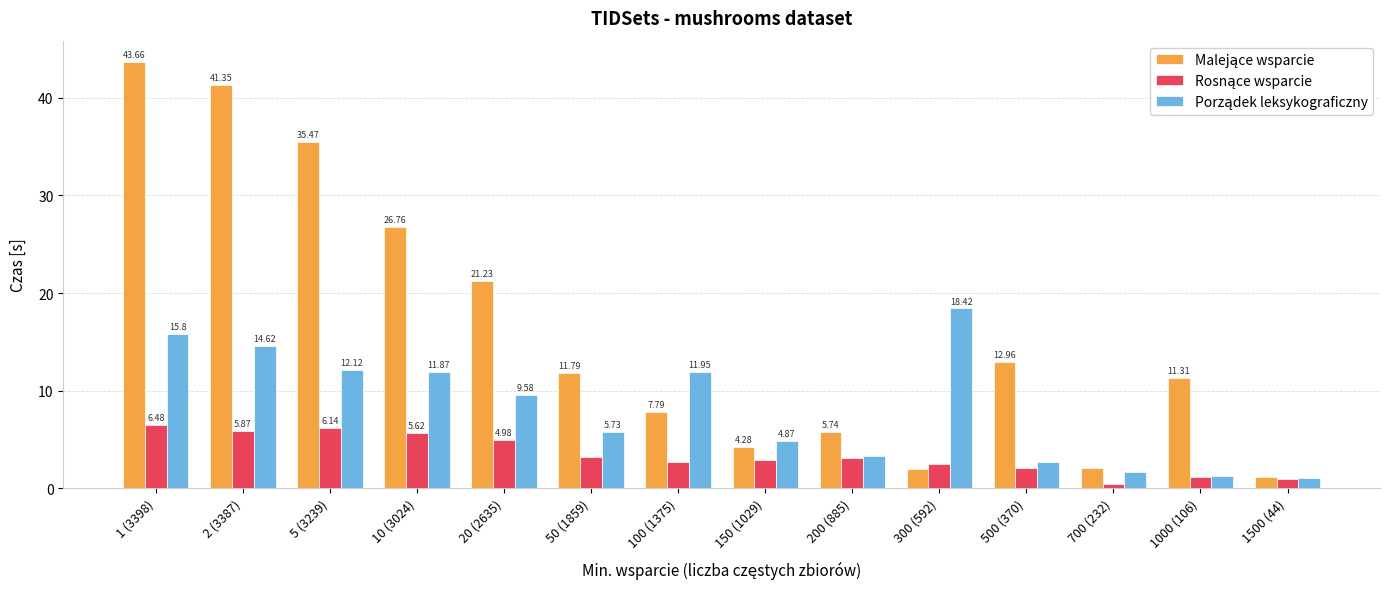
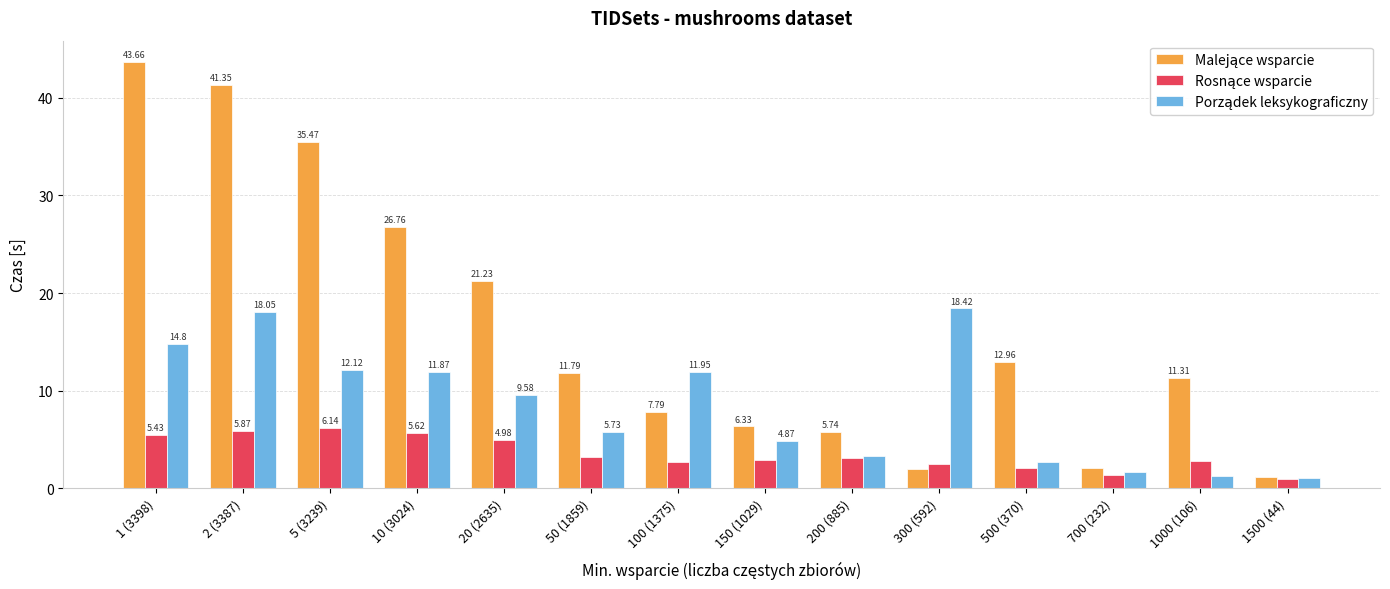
Rosnące wsparcie, 1 (3398): 6.48 -> 5.43
Porządek leksykograficzny, 1 (3398): 15.8 -> 14.8
Porządek leksykograficzny, 2 (3387): 14.62 -> 18.05
Malejące wsparcie, 150 (1029): 4.28 -> 6.33
Rosnące wsparcie, 700 (232): 0 -> 1
Rosnące wsparcie, 1000 (106): 1 -> 3
